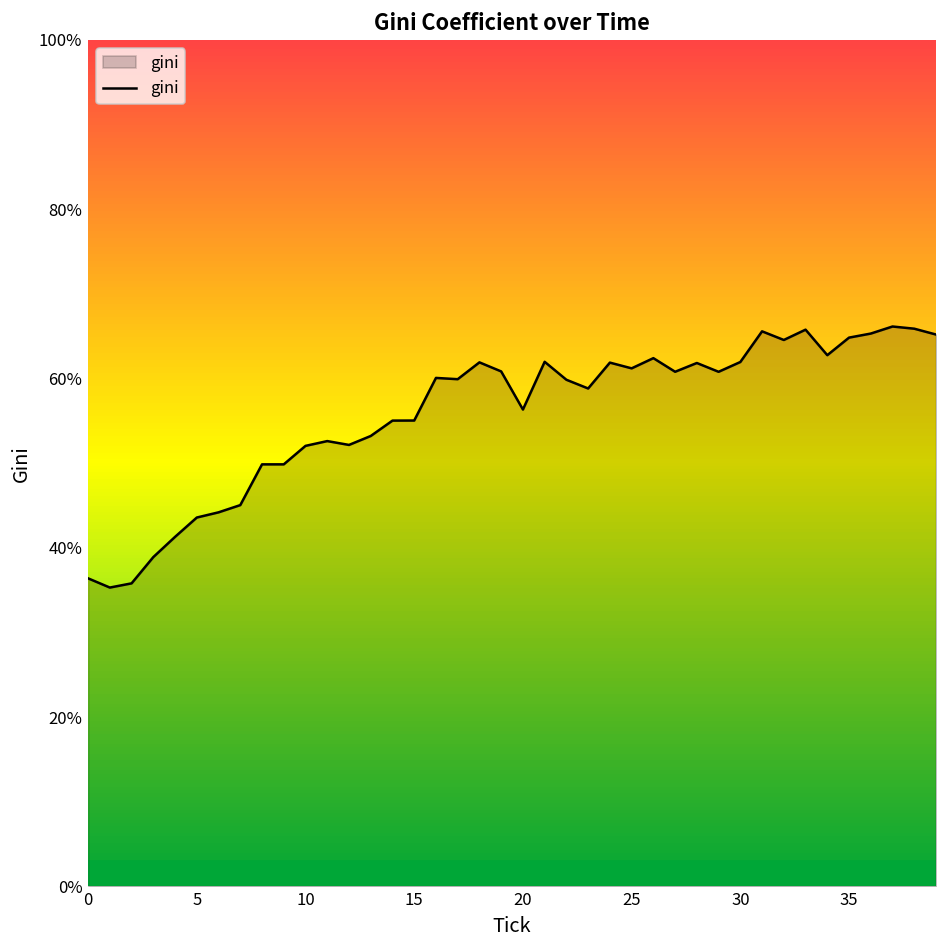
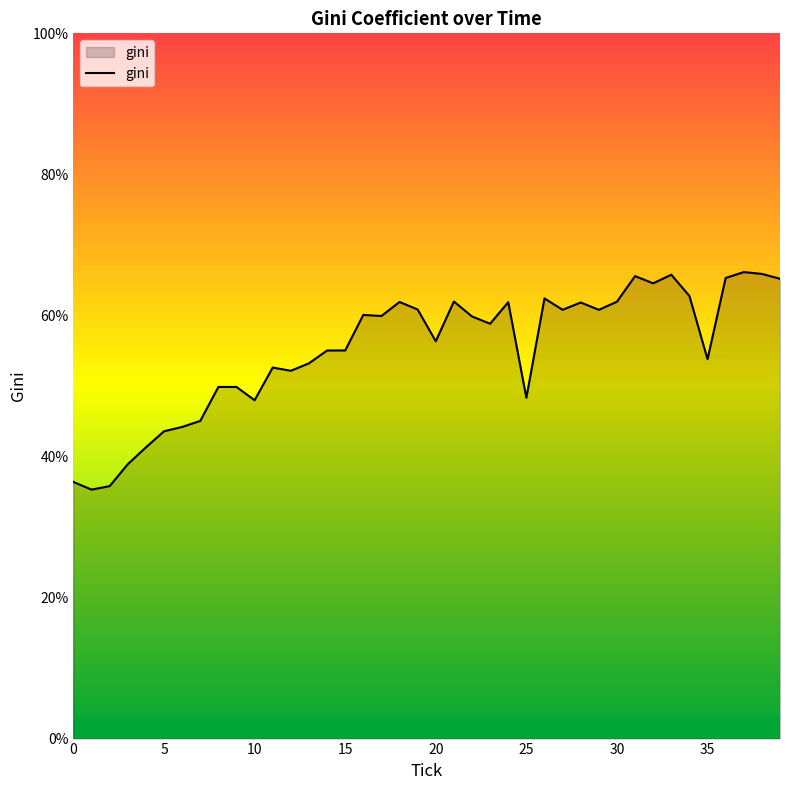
10: 52% -> 48%
25: 61% -> 48%
35: 65% -> 54%
